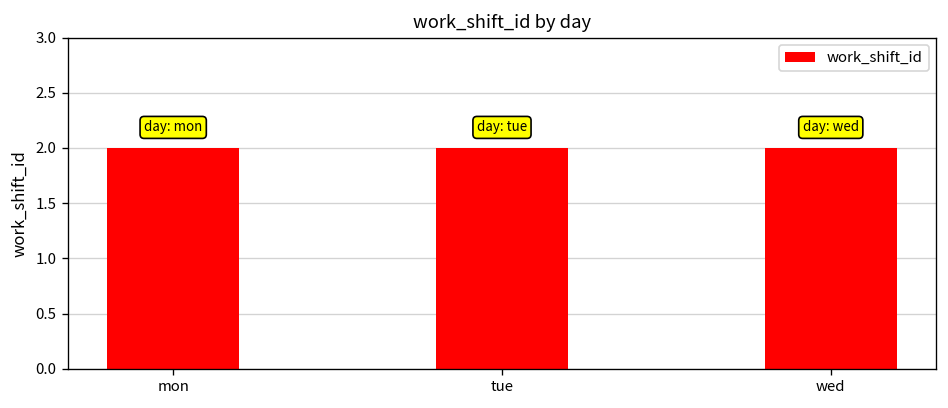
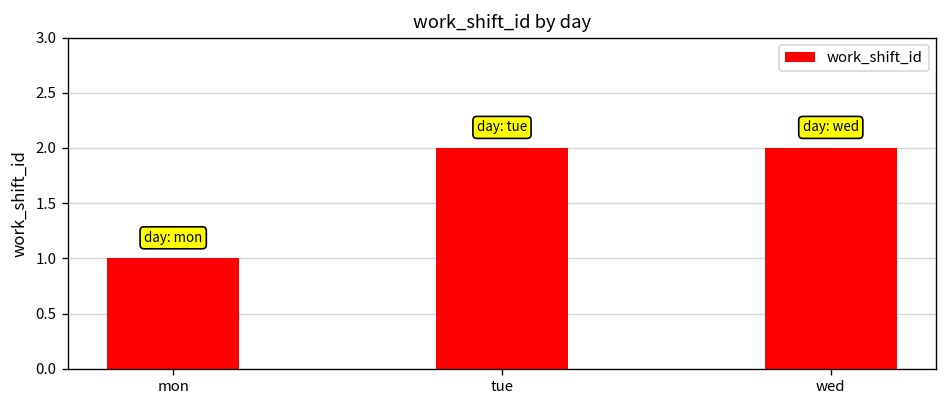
mon: 2 -> 1
